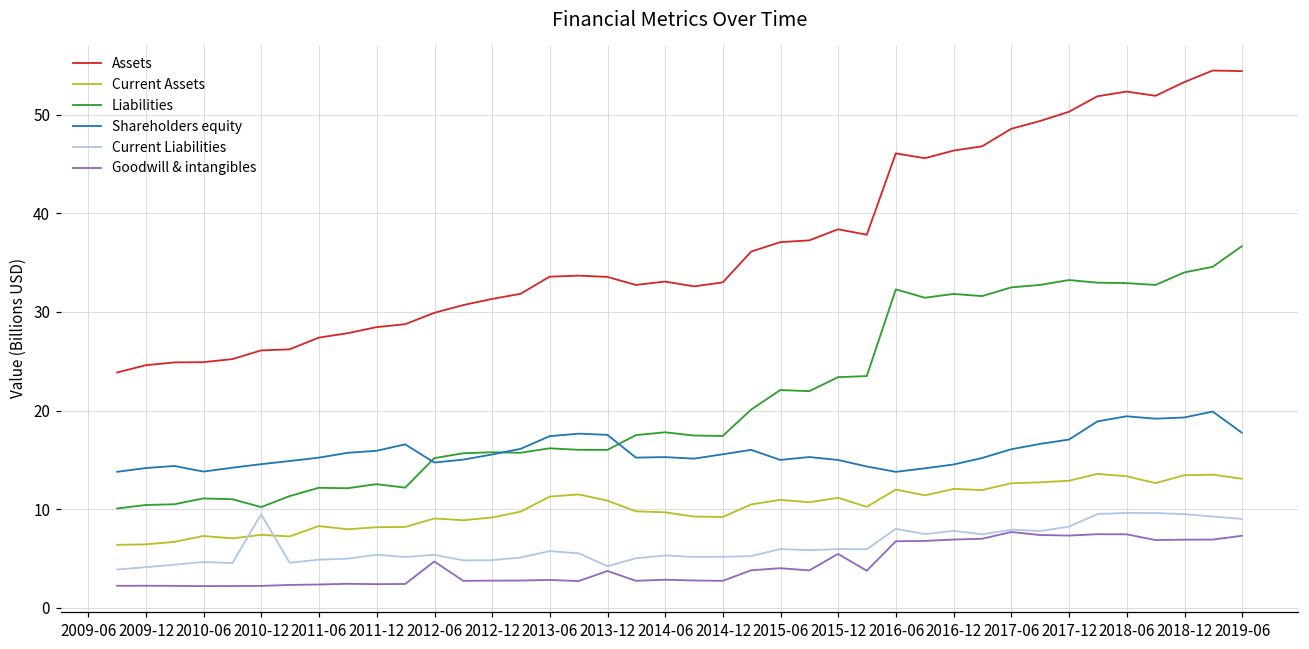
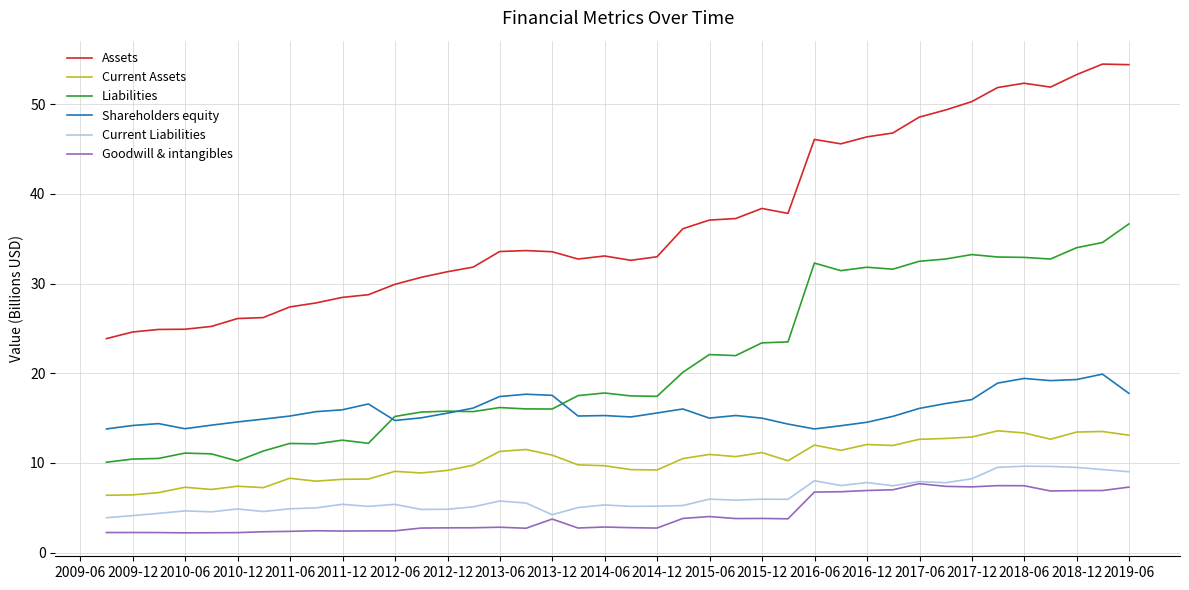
Current Liabilities, 2010-12: 9 -> 5
Goodwill & intangibles, 2012-06: 5 -> 2
Goodwill & intangibles, 2015-12: 5 -> 4
